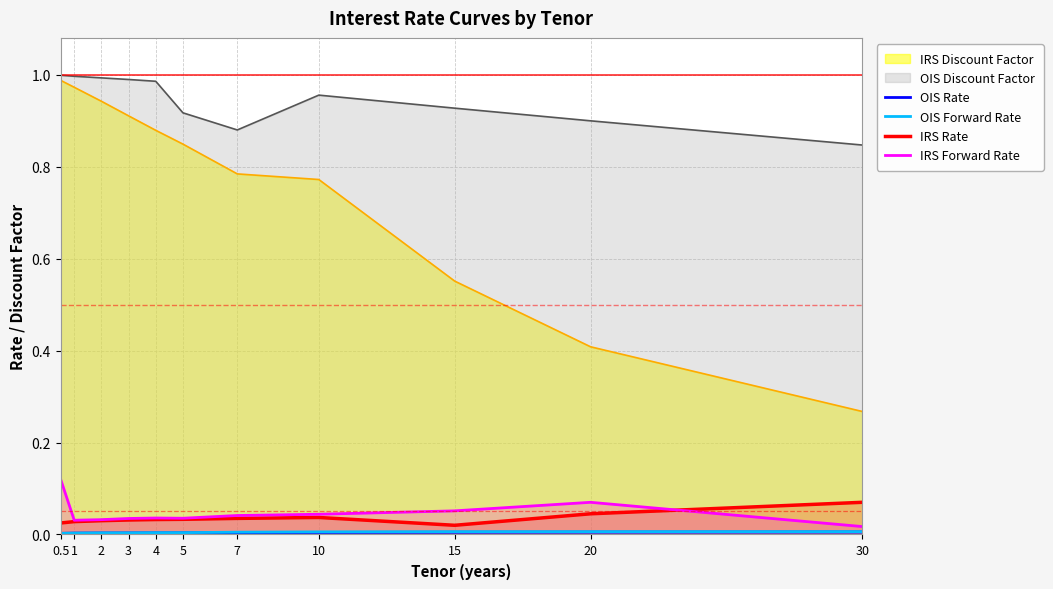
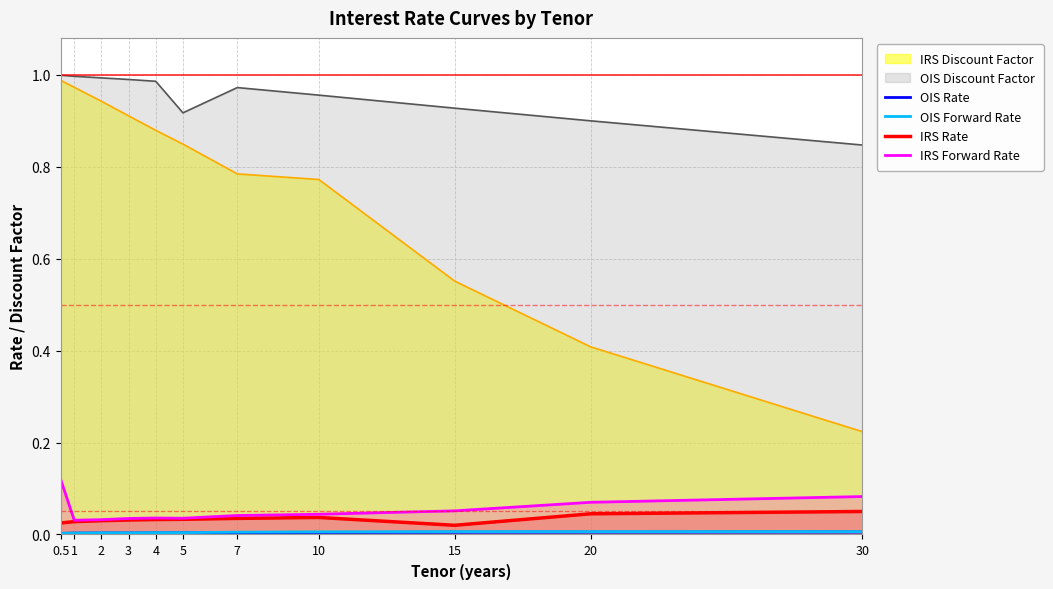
OIS Discount Factor, 7: 0.88 -> 0.97
IRS Discount Factor, 30: 0.27 -> 0.22
IRS Rate, 30: 0.07 -> 0.05
IRS Forward Rate, 30: 0.02 -> 0.08
